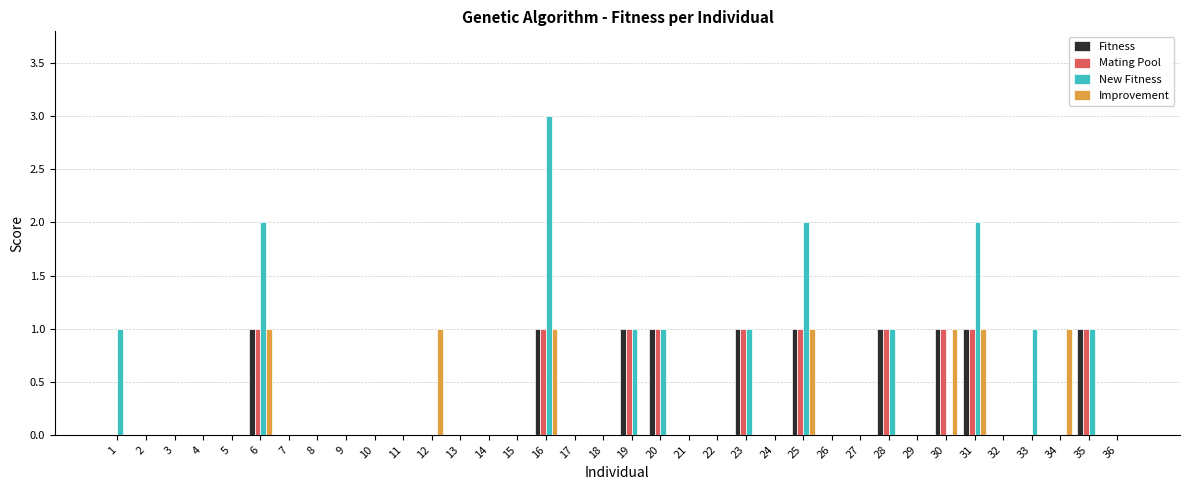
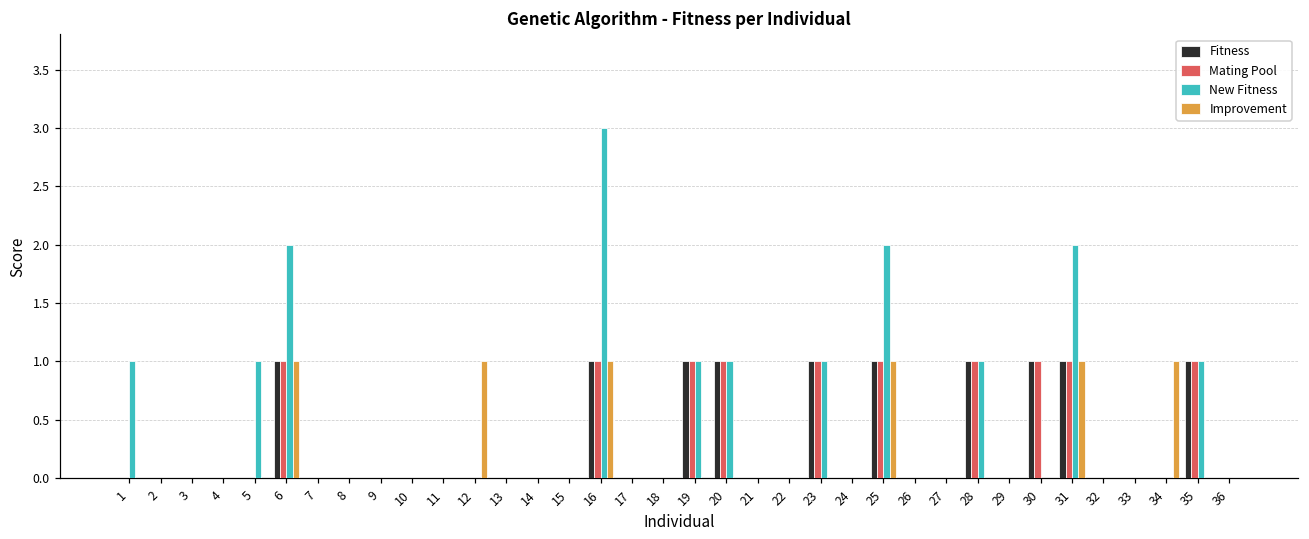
New Fitness, 5: 0 -> 1
Improvement, 30: 1 -> 0
New Fitness, 33: 1 -> 0
